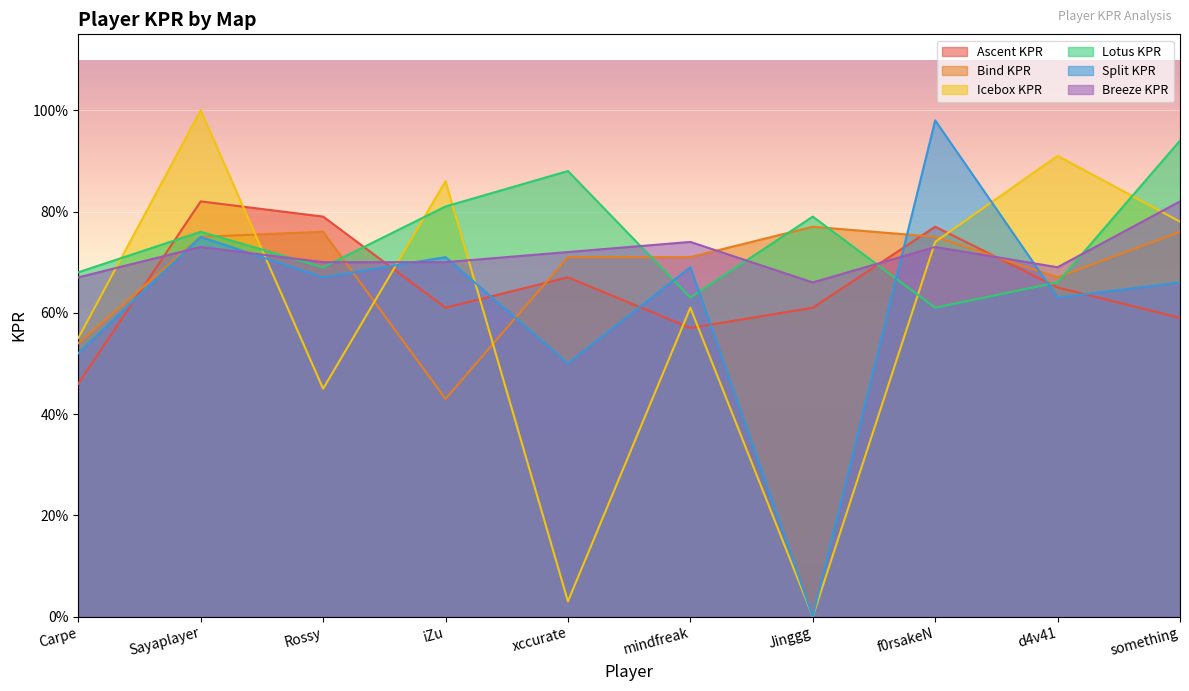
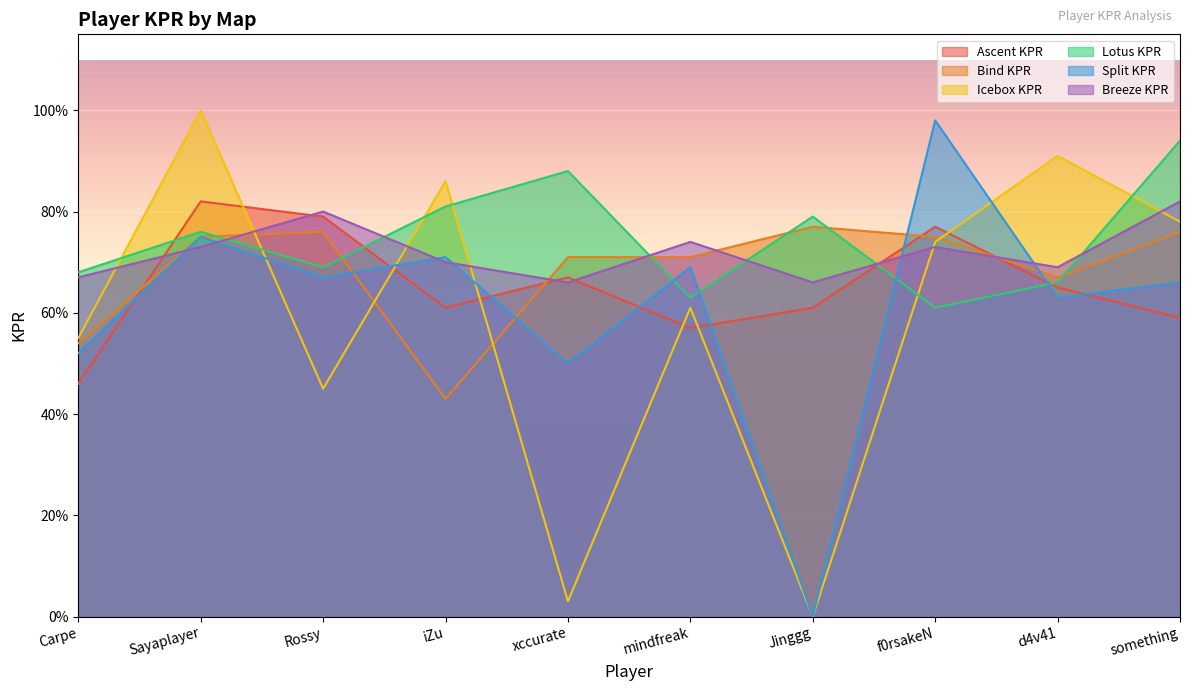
Breeze KPR, Rossy: 70% -> 80%
Breeze KPR, xccurate: 72% -> 66%
